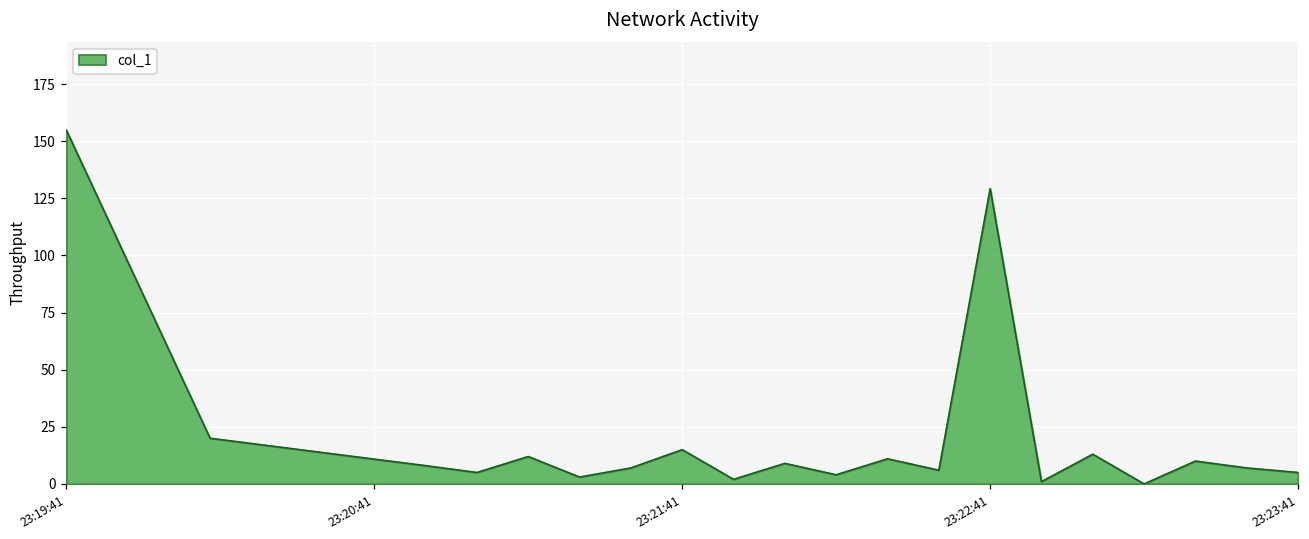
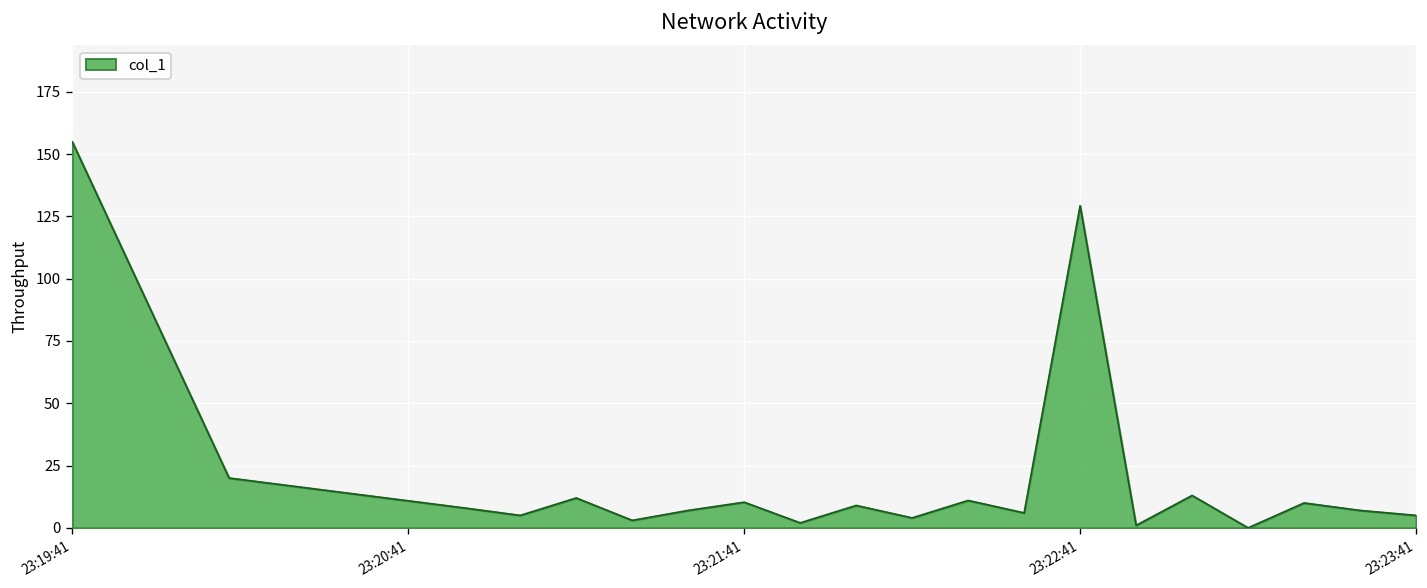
23:21:41: 15 -> 10
